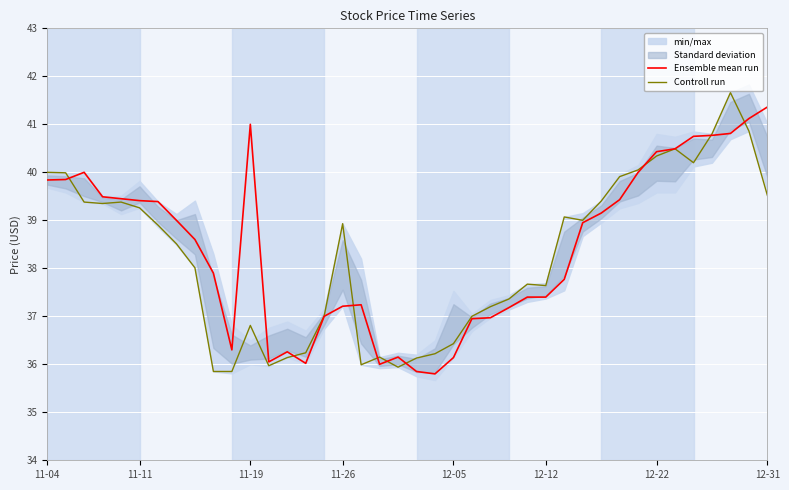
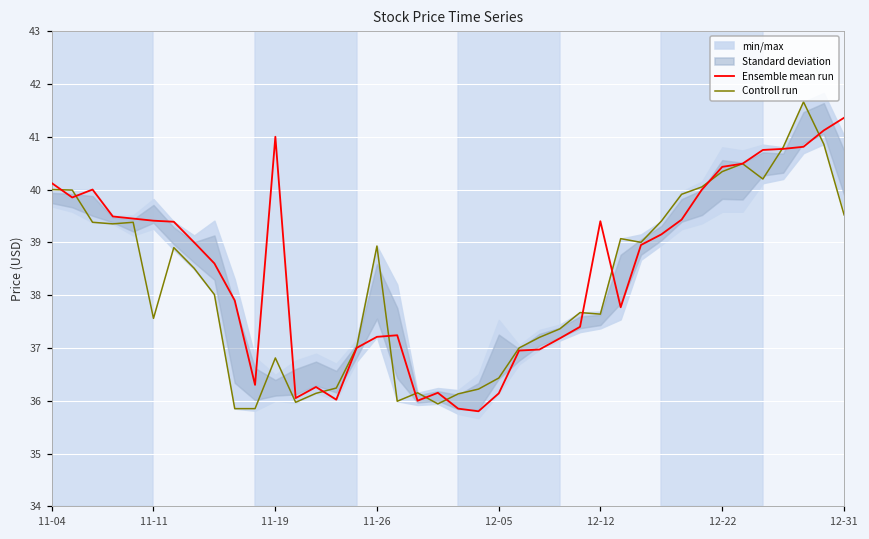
Ensemble mean run, 11-04: 39.8 -> 40.1
Controll run, 11-11: 39.3 -> 37.6
Ensemble mean run, 12-12: 37.4 -> 39.4
